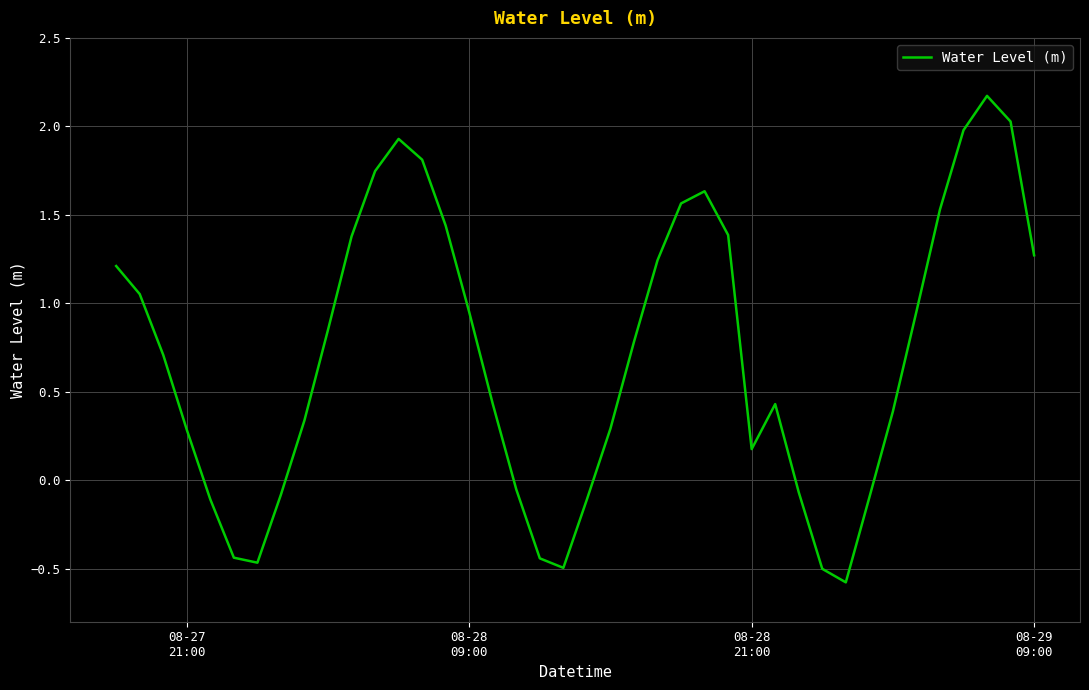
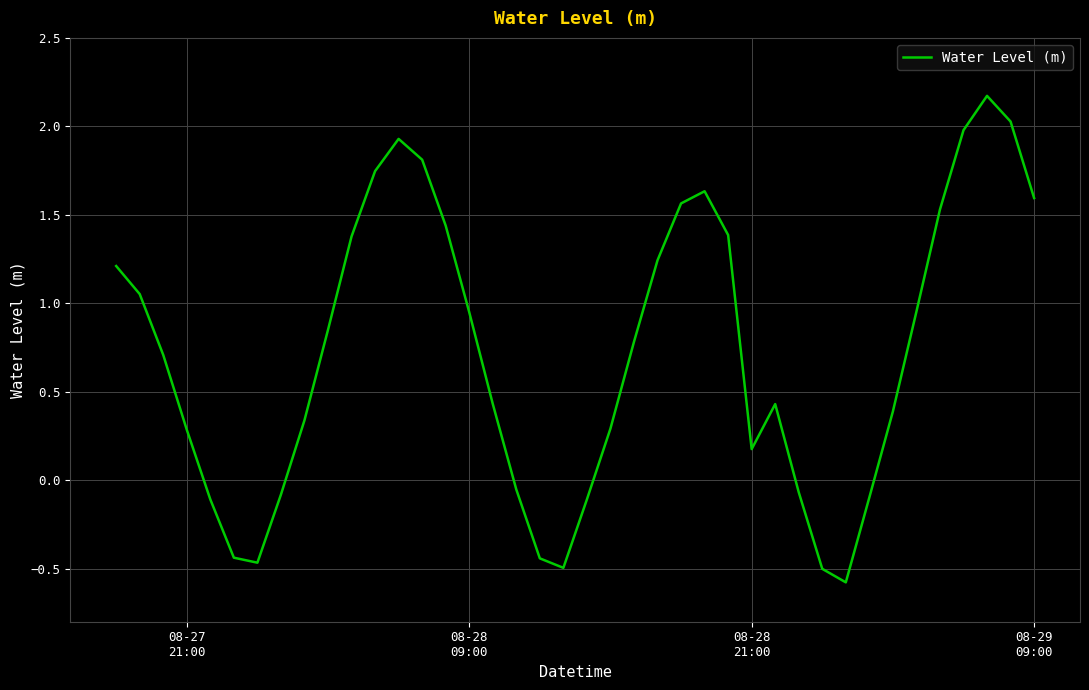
08-29 09:00: 1.27 -> 1.59
